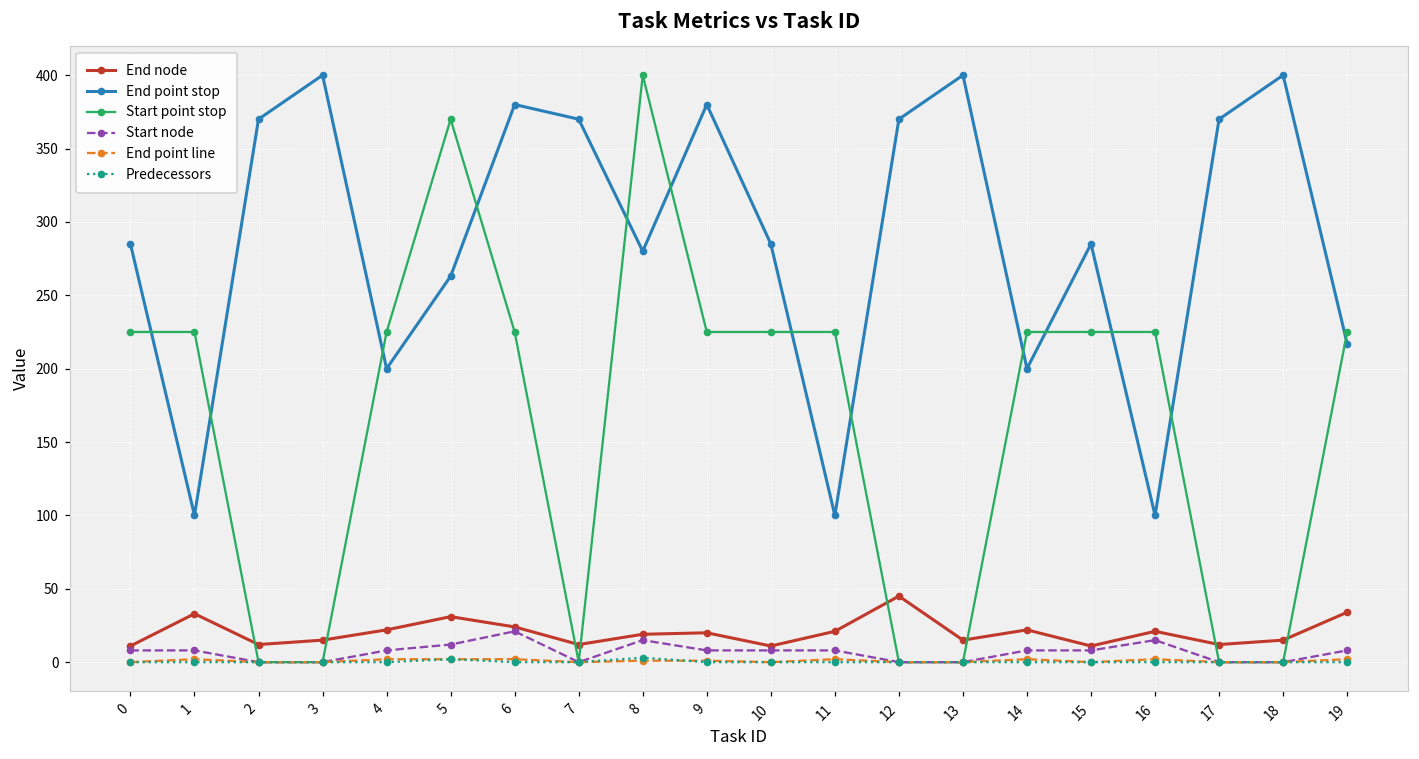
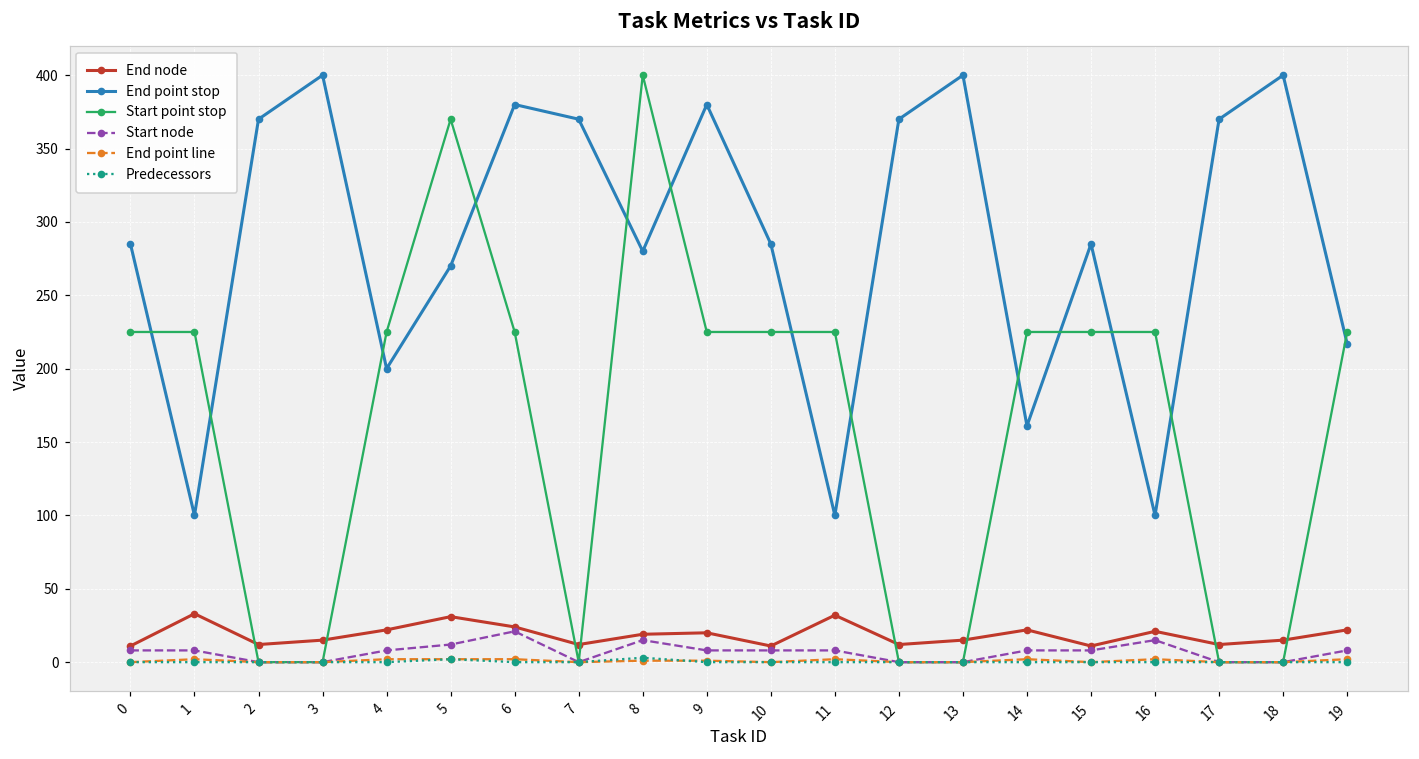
End point stop, 5: 263 -> 270
End node, 11: 21 -> 32
End node, 12: 45 -> 12
End point stop, 14: 200 -> 161
End node, 19: 34 -> 22
